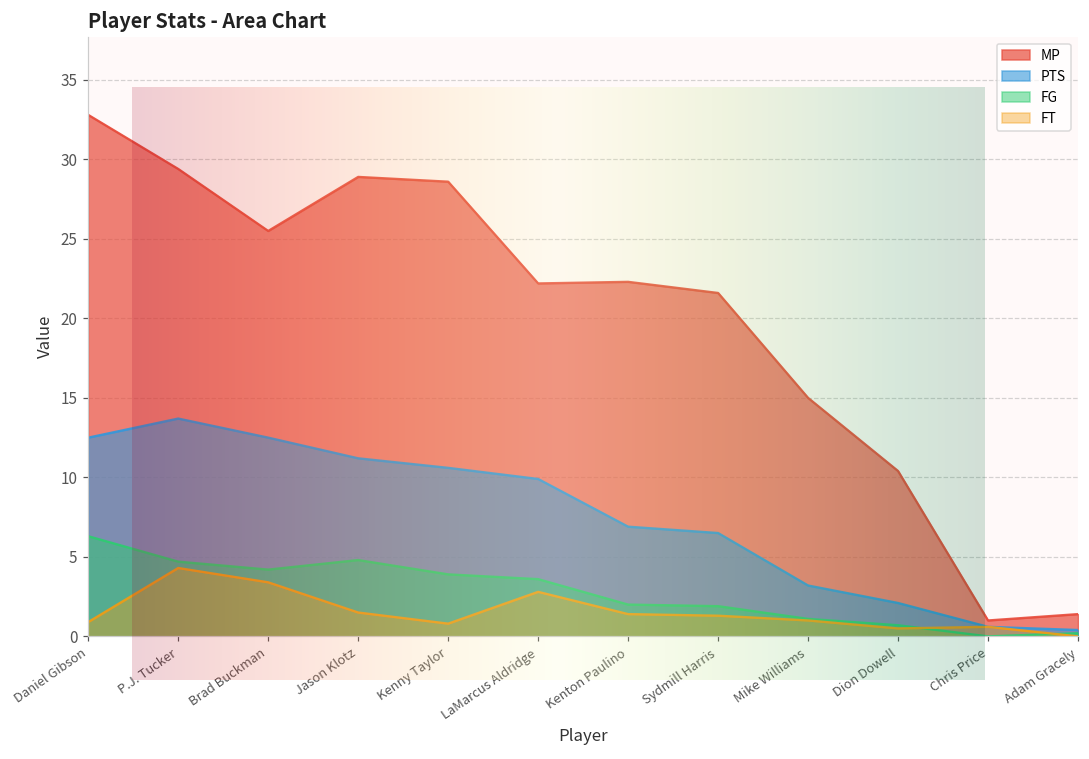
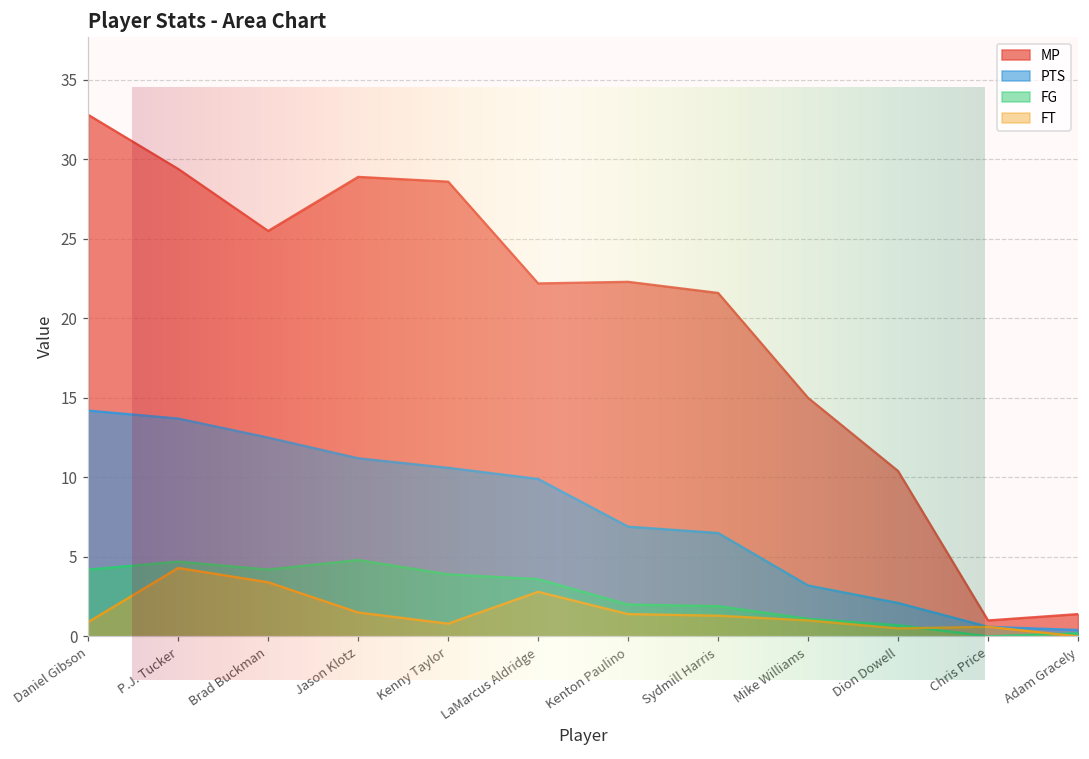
Player Stats - Area Chart, PTS, Daniel Gibson: 12.5 -> 14.2
Player Stats - Area Chart, FG, Daniel Gibson: 6.3 -> 4.2
